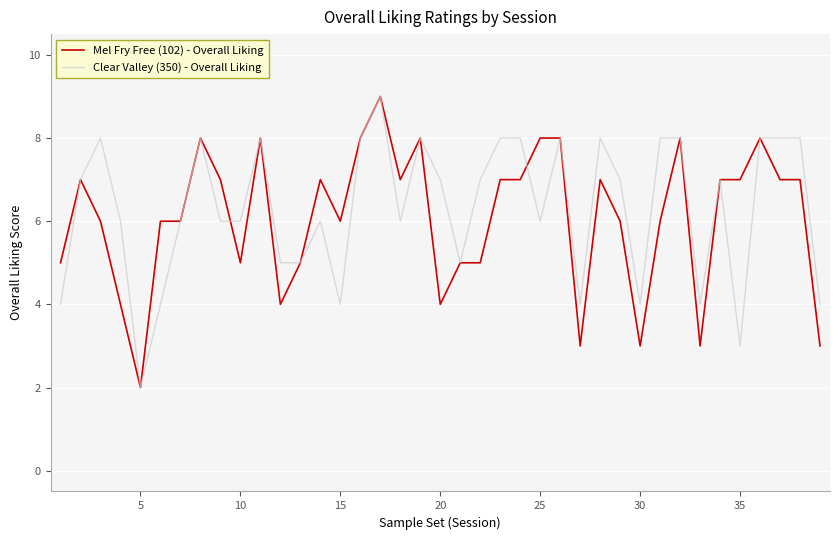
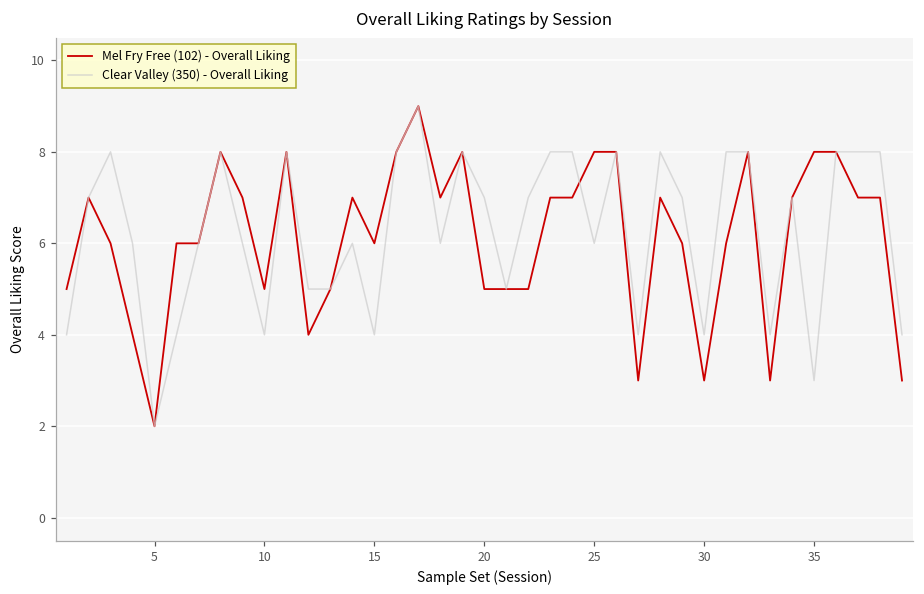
Clear Valley (350) - Overall Liking, 10: 6 -> 4
Mel Fry Free (102) - Overall Liking, 20: 4 -> 5
Mel Fry Free (102) - Overall Liking, 35: 7 -> 8
